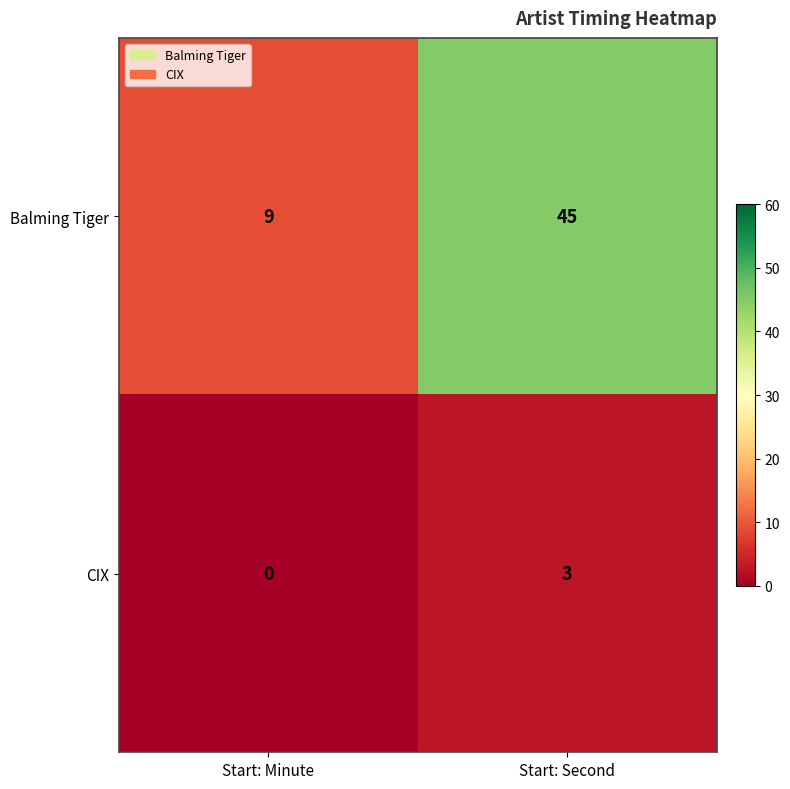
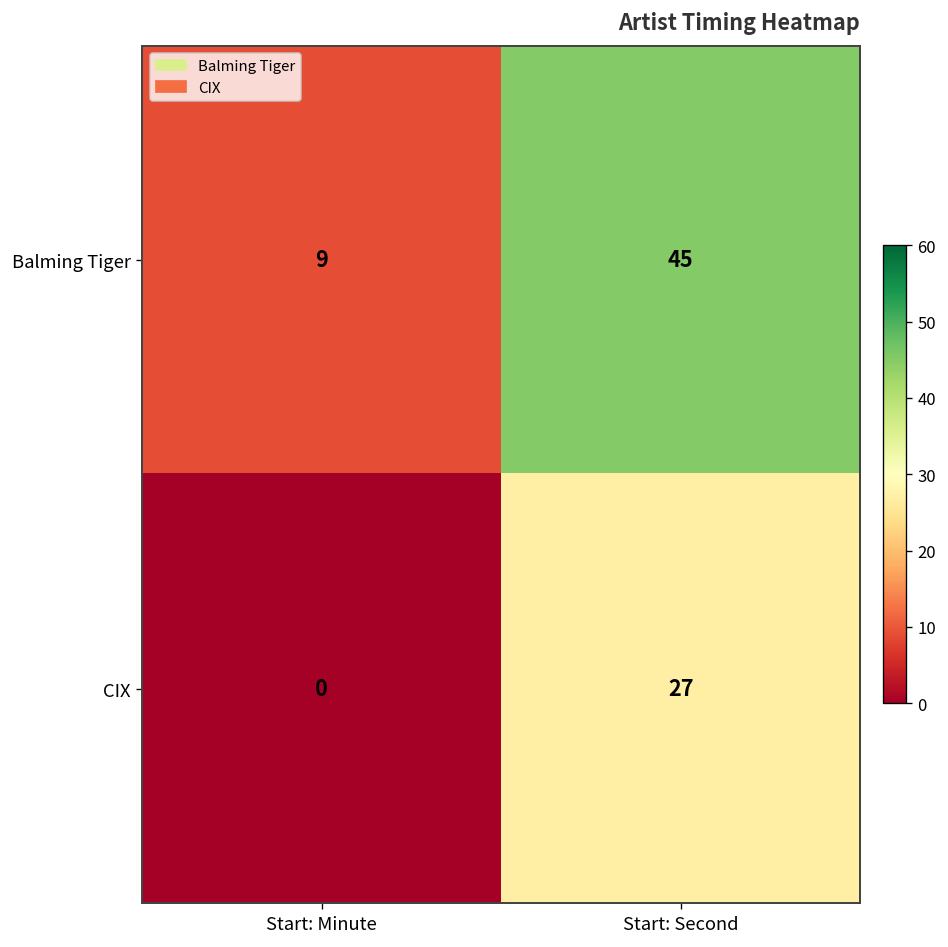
CIX, Start: Second: 3 -> 27
